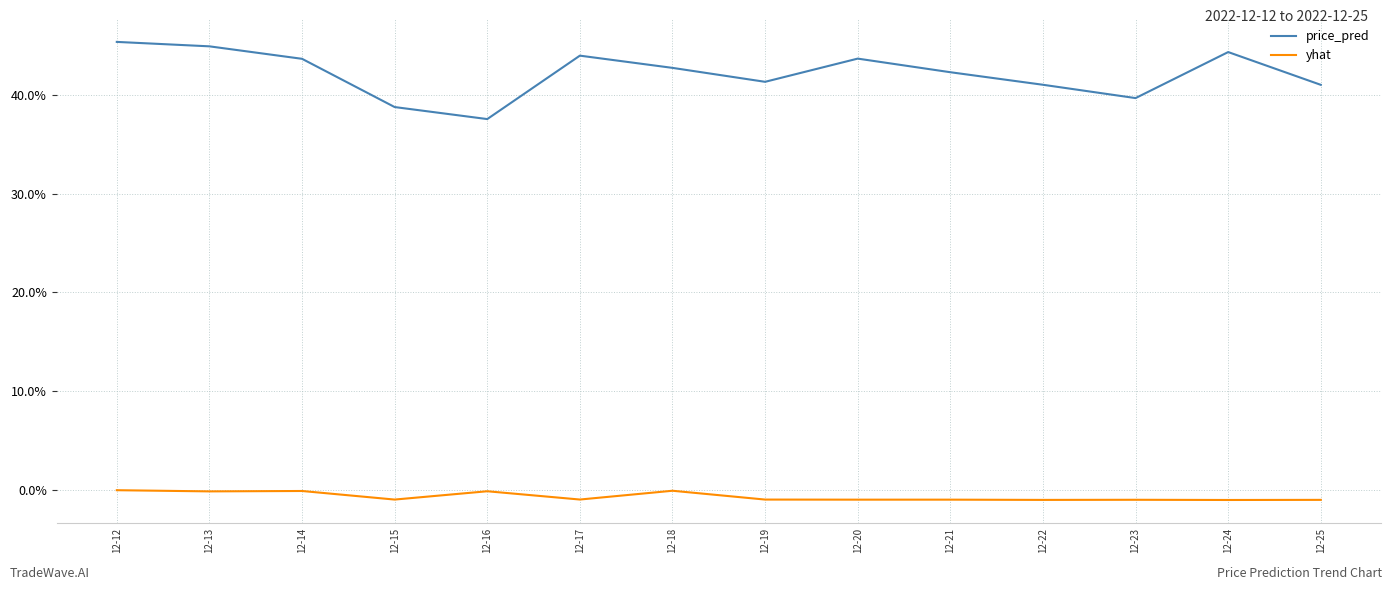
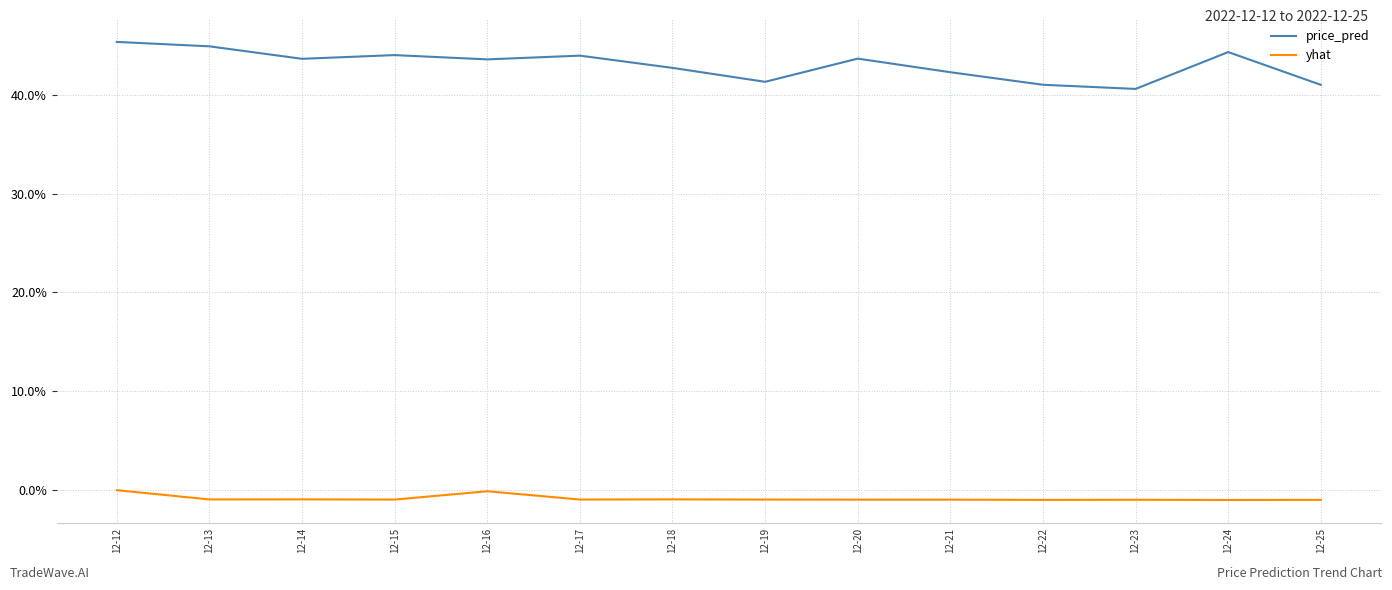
yhat, 12-13: 0% -> -1%
yhat, 12-14: 0% -> -1%
price_pred, 12-15: 39% -> 44%
price_pred, 12-16: 38% -> 44%
yhat, 12-18: 0% -> -1%
price_pred, 12-23: 40% -> 41%
